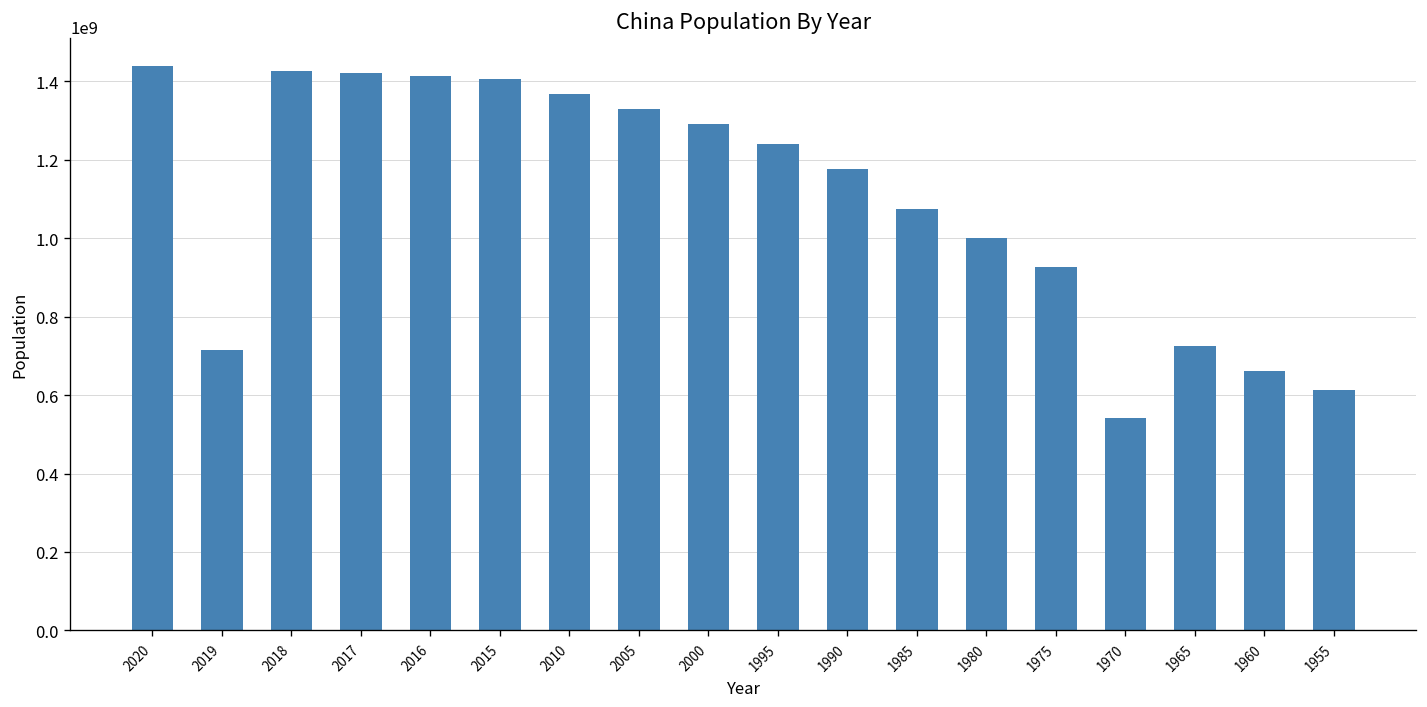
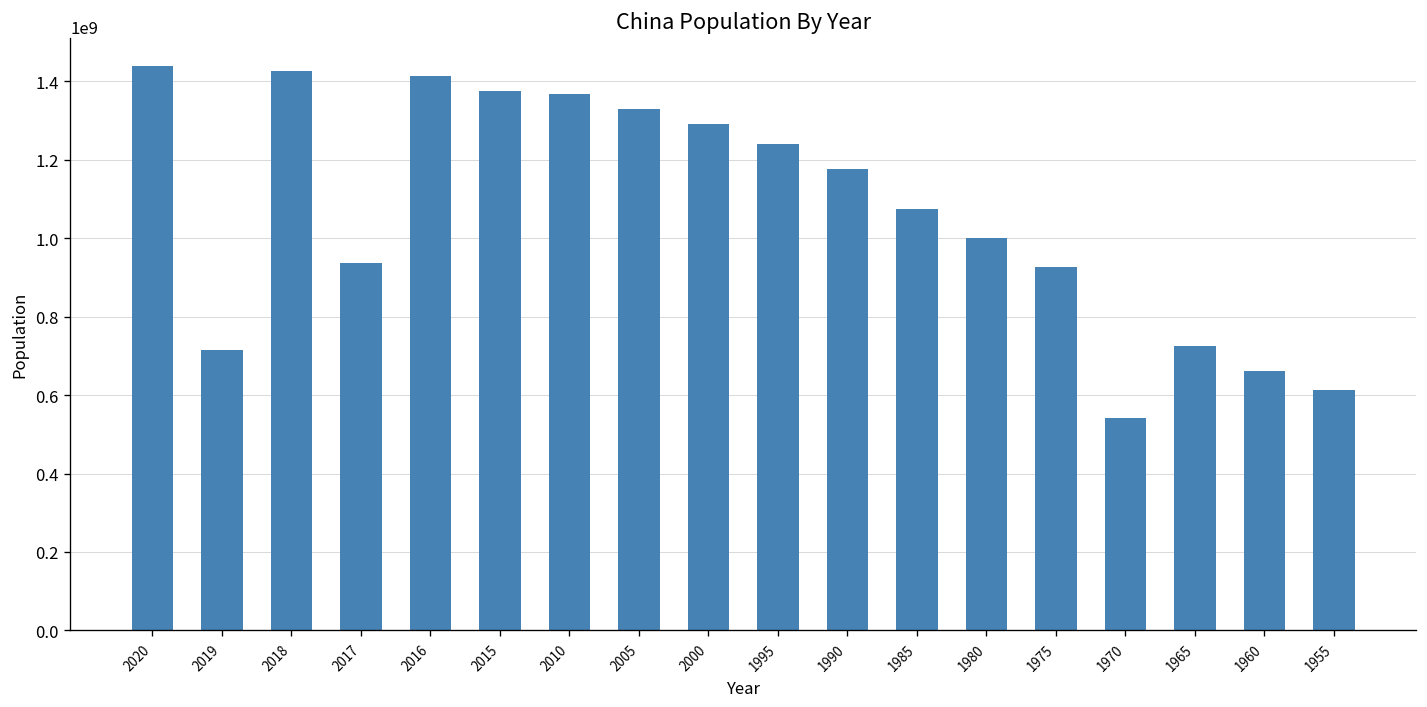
2017: 1420000000 -> 940000000
2015: 1410000000 -> 1370000000
